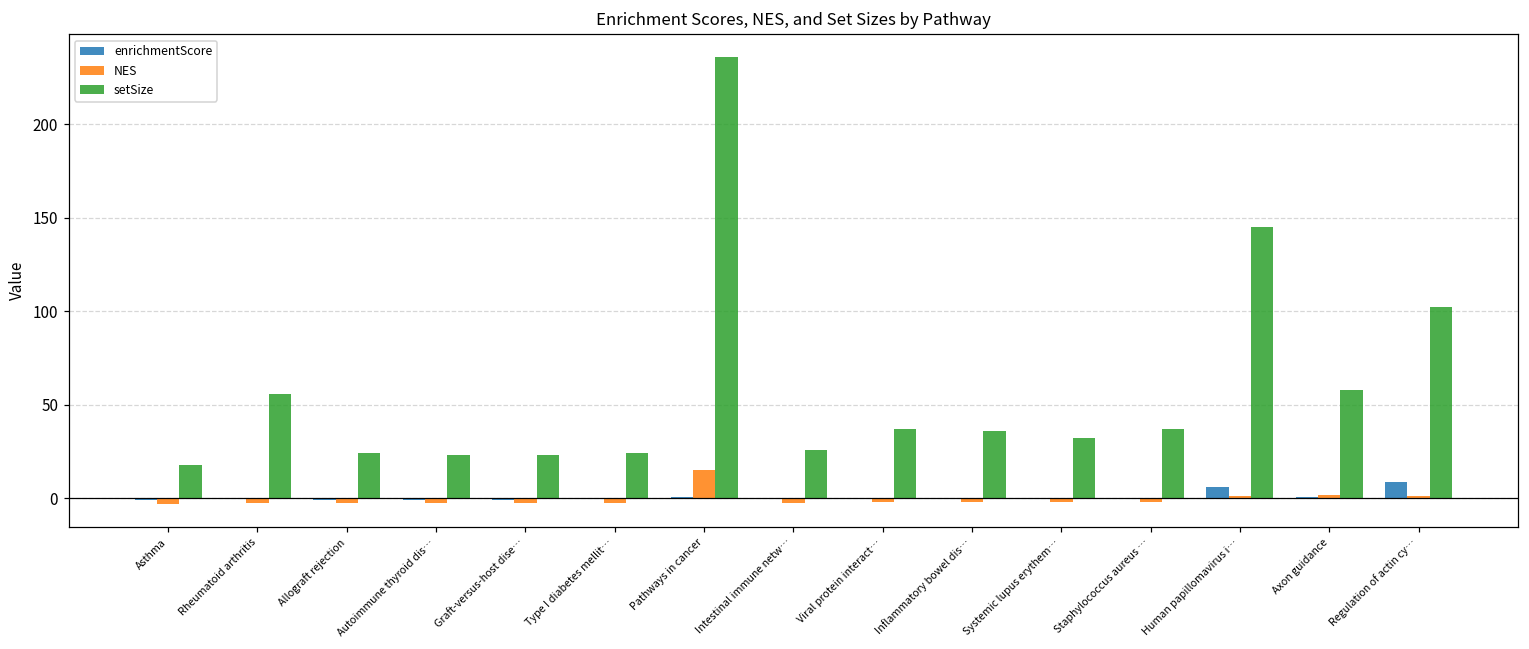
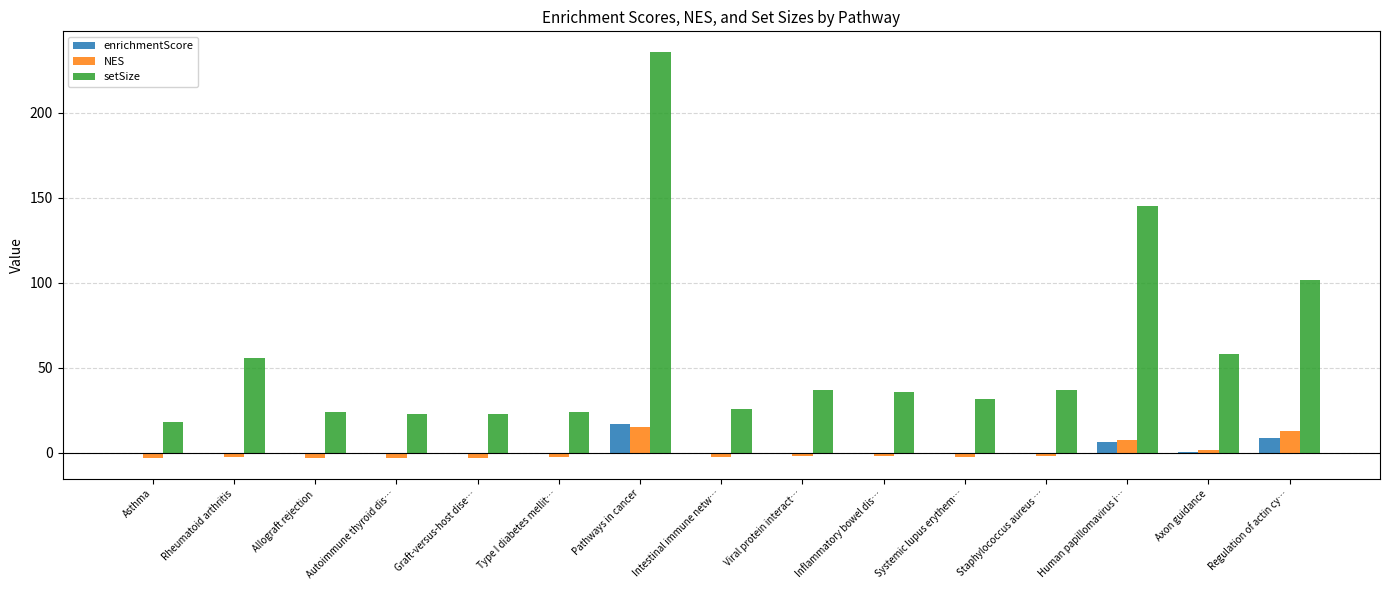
enrichmentScore, Pathways in cancer: 0 -> 17
NES, Human papillomavirus i…: 1 -> 8
NES, Regulation of actin cy…: 1 -> 13
